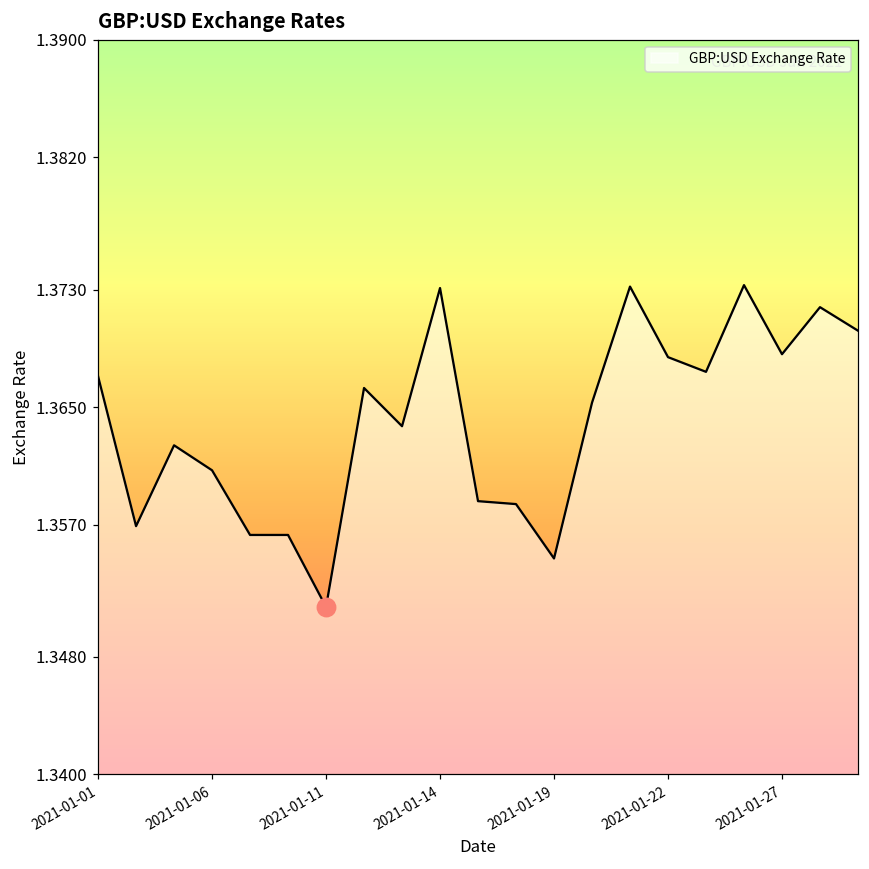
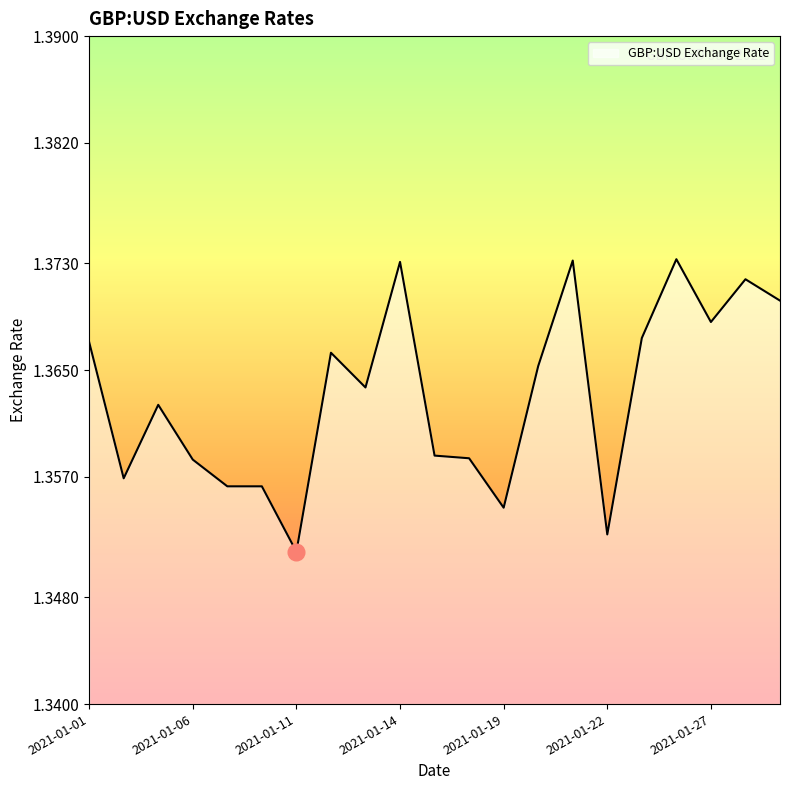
GBP:USD Exchange Rate, 2021-01-06: 1.3607 -> 1.3583
GBP:USD Exchange Rate, 2021-01-22: 1.3684 -> 1.3527
